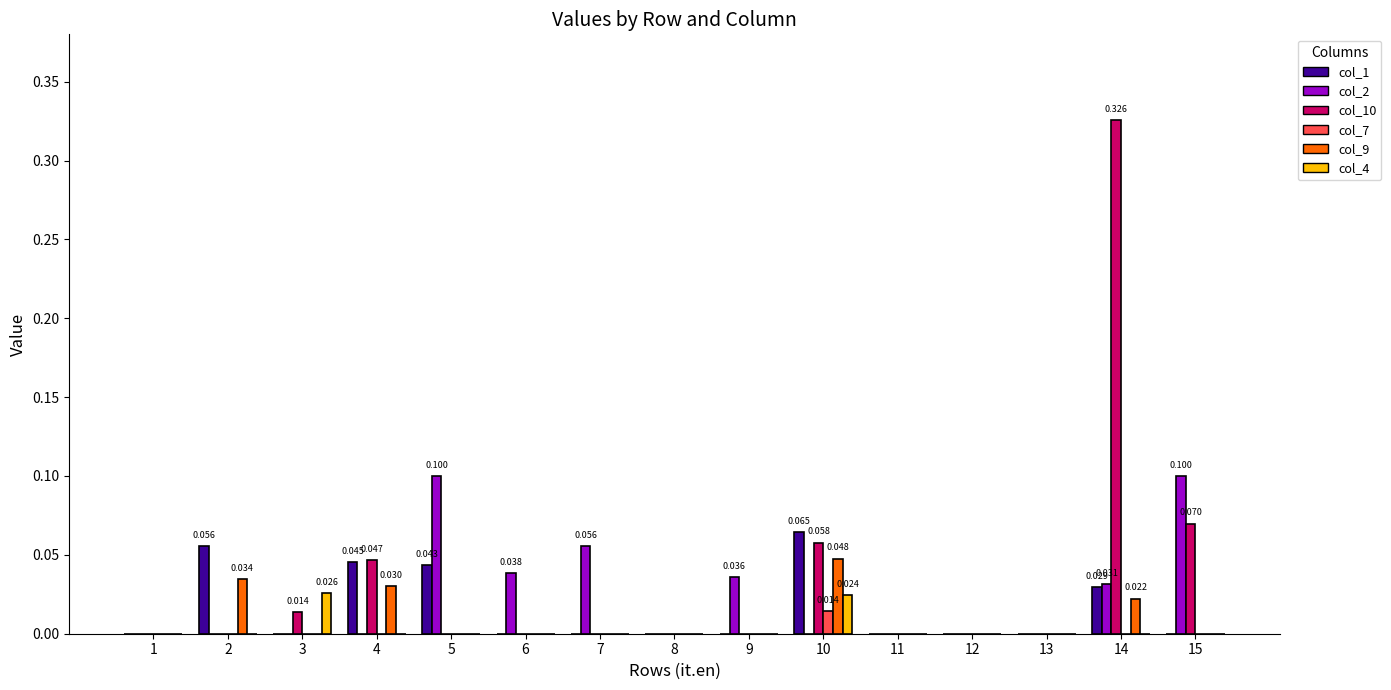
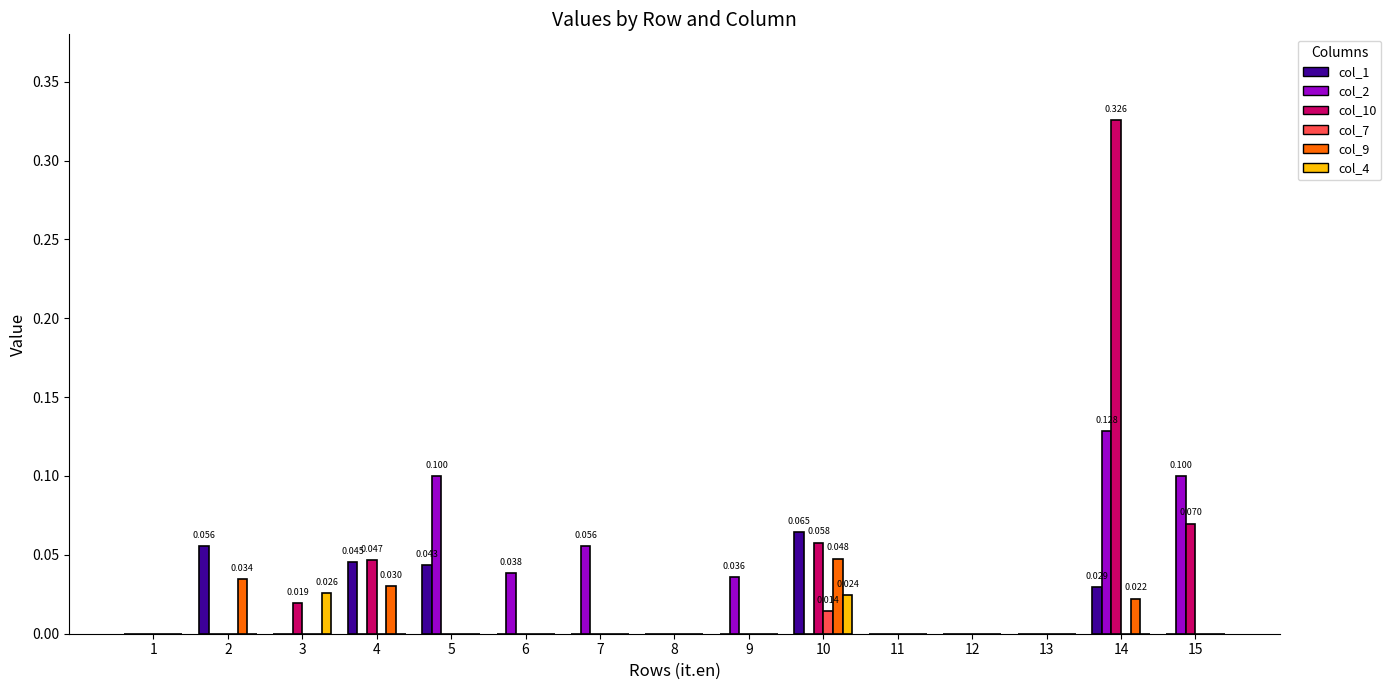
col_10, 3: 0.014 -> 0.019
col_2, 14: 0.031 -> 0.128
